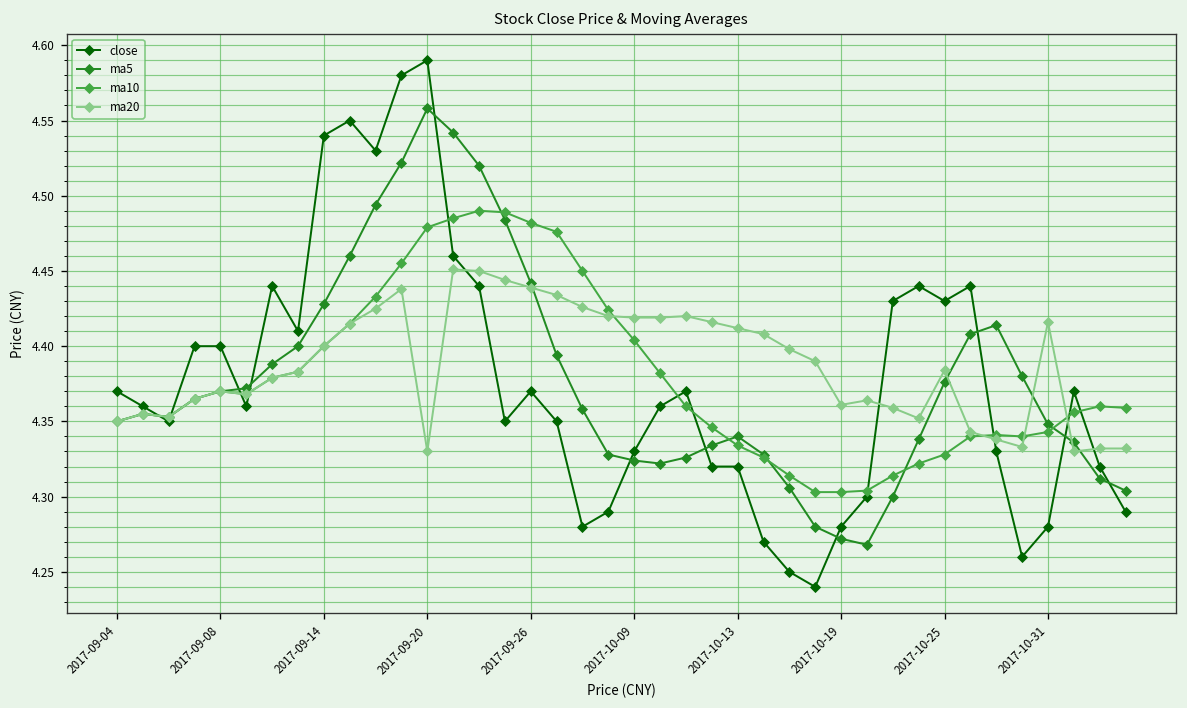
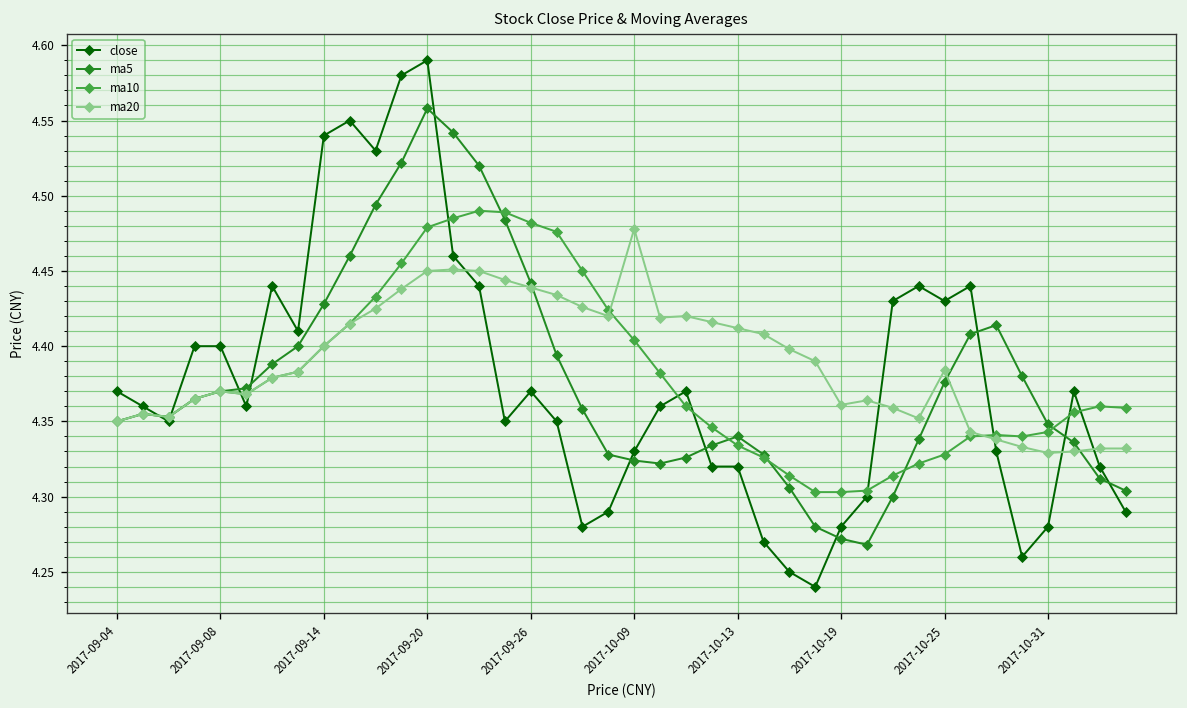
ma20, 2017-09-20: 4.33 -> 4.45
ma20, 2017-10-09: 4.419 -> 4.478
ma20, 2017-10-31: 4.416 -> 4.329
